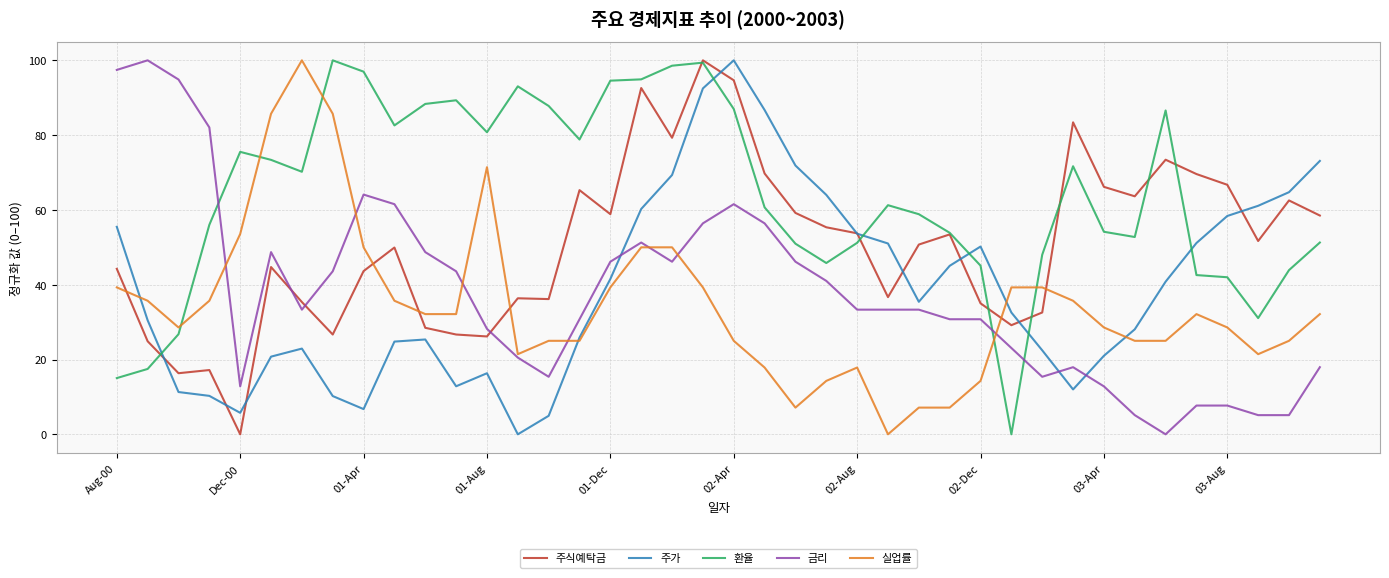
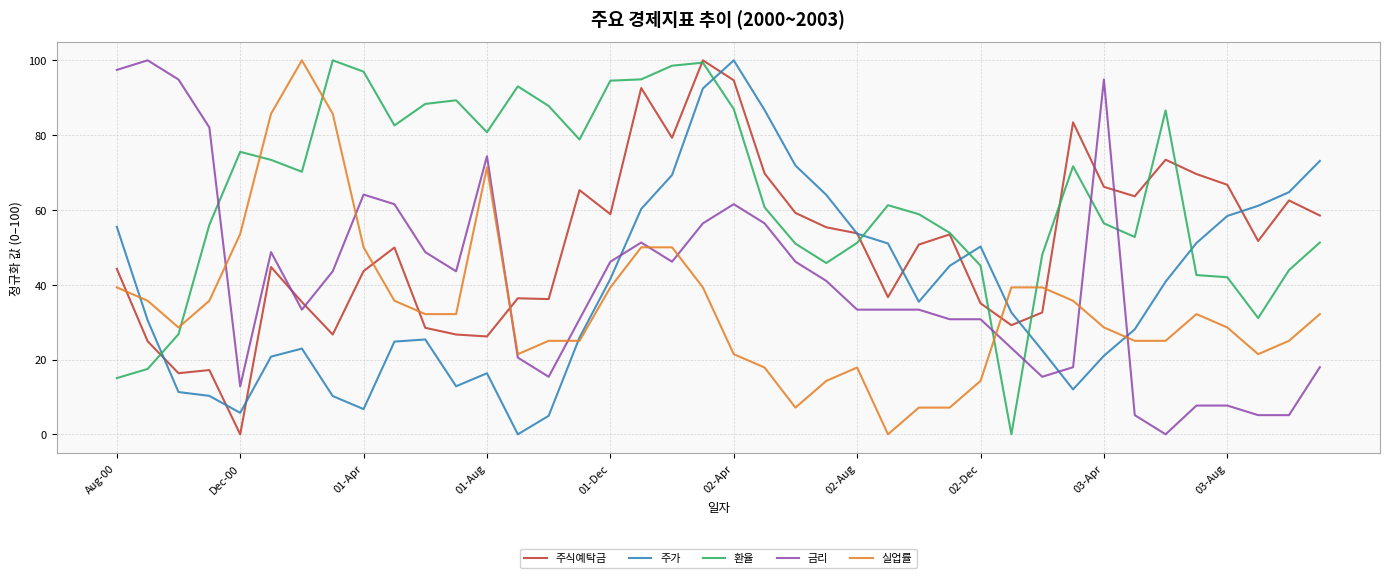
금리, 01-Aug: 28 -> 74
실업률, 02-Apr: 25 -> 21
환율, 03-Apr: 54 -> 56
금리, 03-Apr: 13 -> 95
